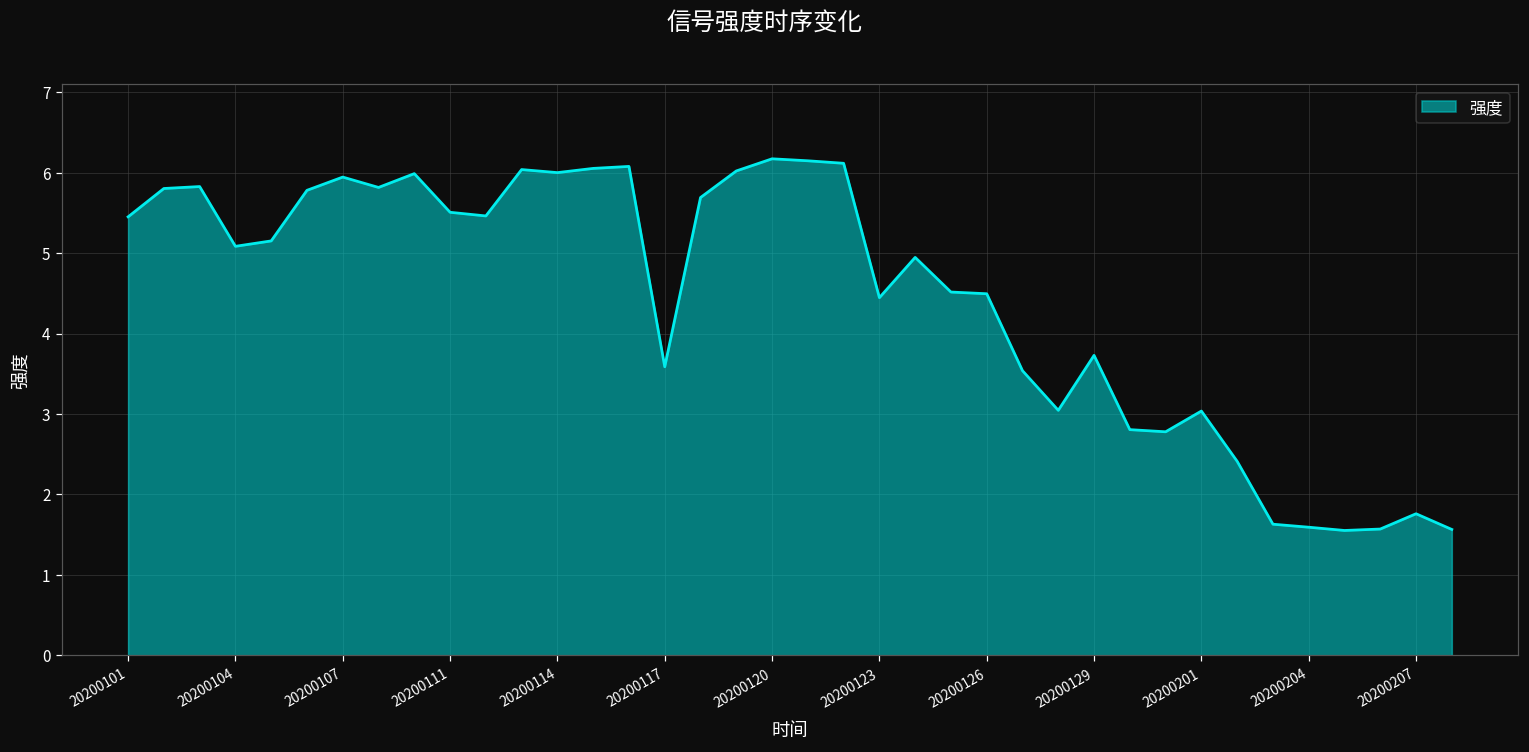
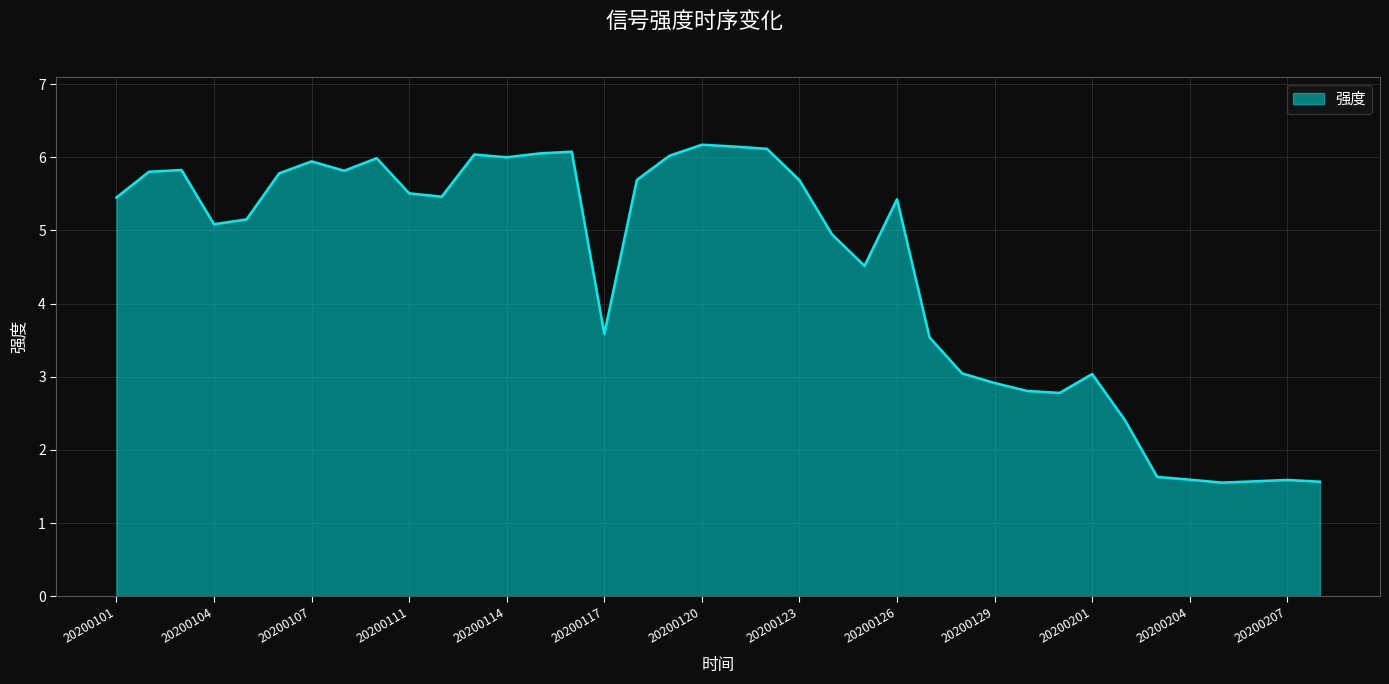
20200123: 4.4 -> 5.7
20200126: 4.5 -> 5.4
20200129: 3.7 -> 2.9
20200207: 1.8 -> 1.6
